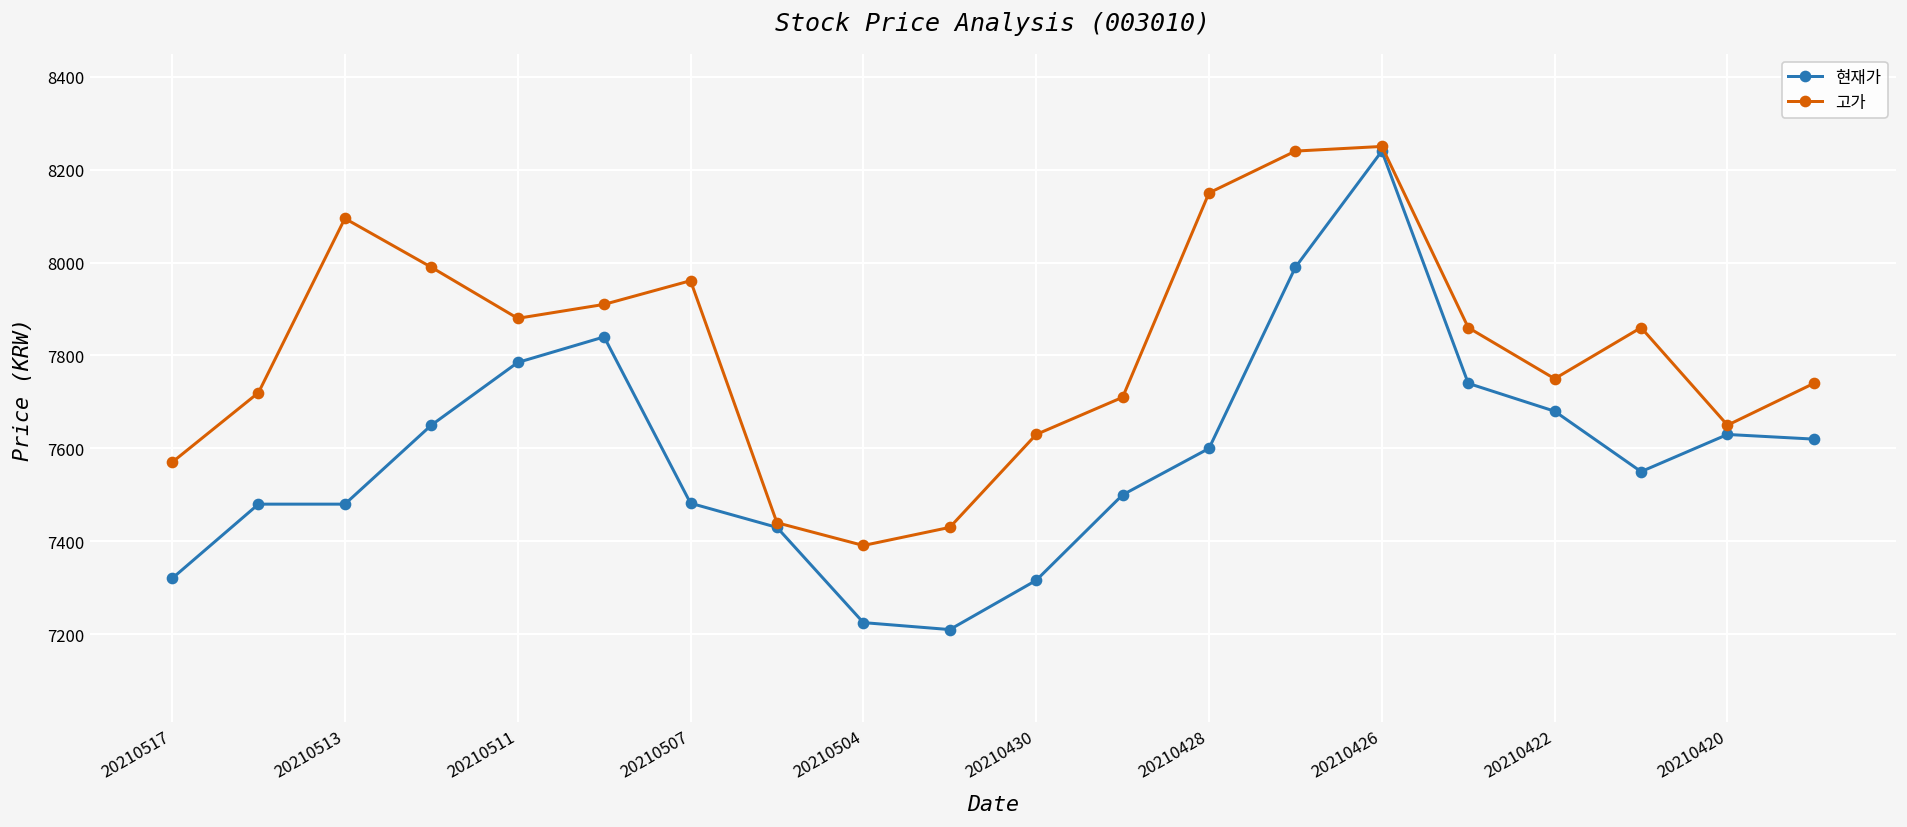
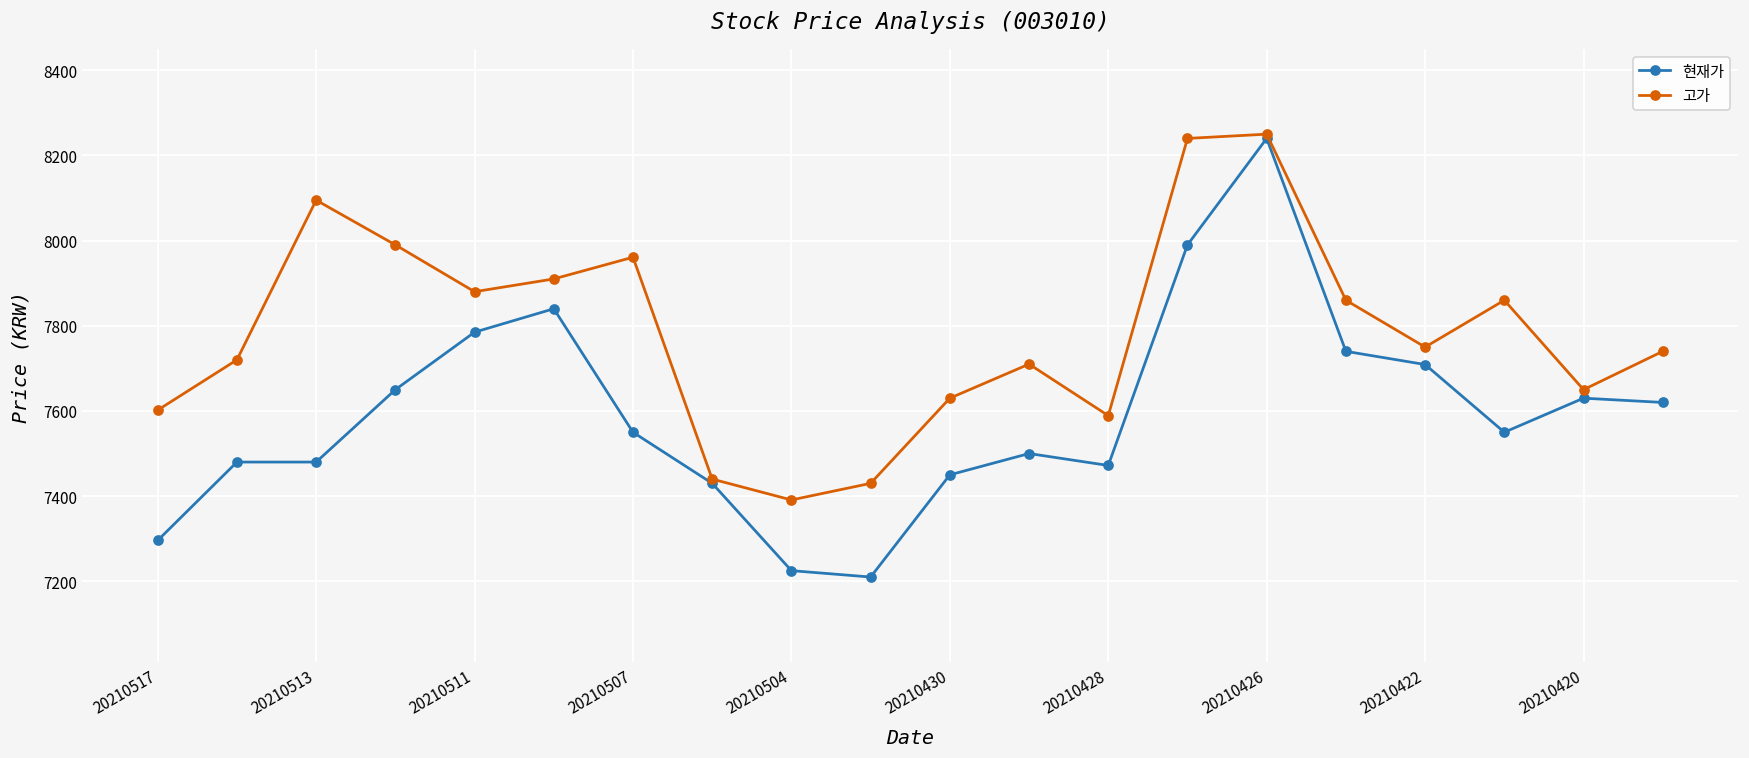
현재가, 20210517: 7320 -> 7300
고가, 20210517: 7570 -> 7600
현재가, 20210507: 7480 -> 7550
현재가, 20210430: 7320 -> 7450
현재가, 20210428: 7600 -> 7470
고가, 20210428: 8150 -> 7590
현재가, 20210422: 7680 -> 7710
